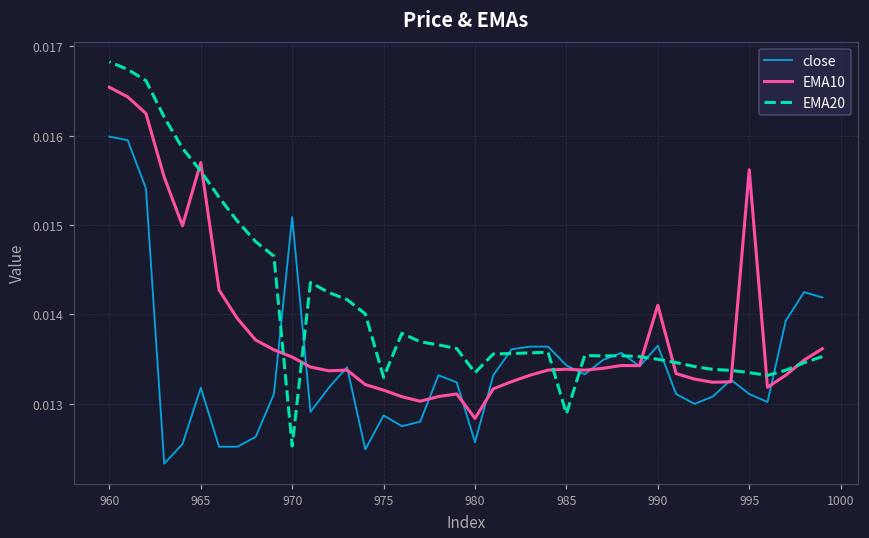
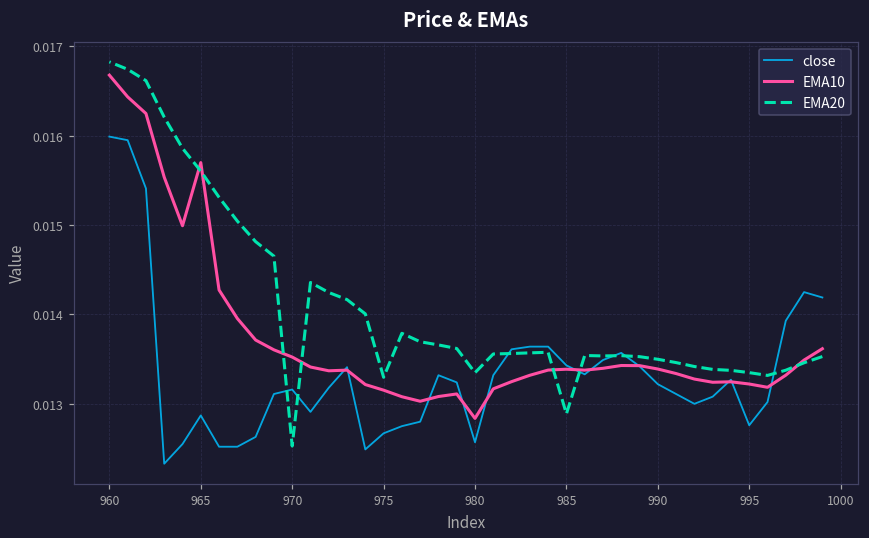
EMA10, 960: 0.0165 -> 0.0167
close, 965: 0.0132 -> 0.0129
close, 970: 0.0151 -> 0.0132
close, 975: 0.0129 -> 0.0127
close, 990: 0.0137 -> 0.0132
EMA10, 990: 0.0141 -> 0.0134
close, 995: 0.0131 -> 0.0128
EMA10, 995: 0.0156 -> 0.0132
